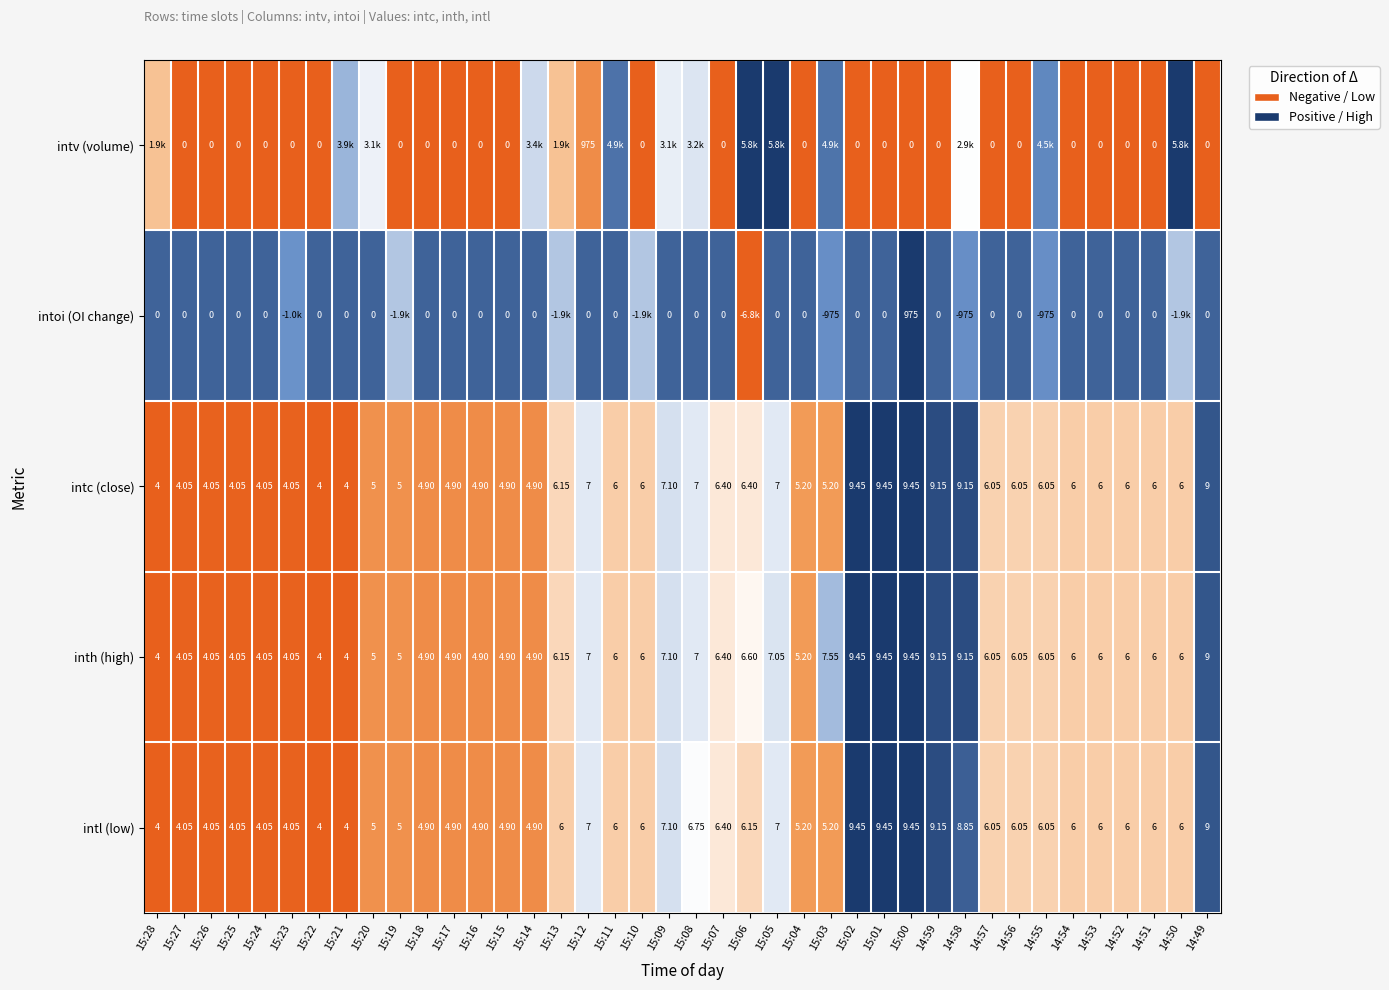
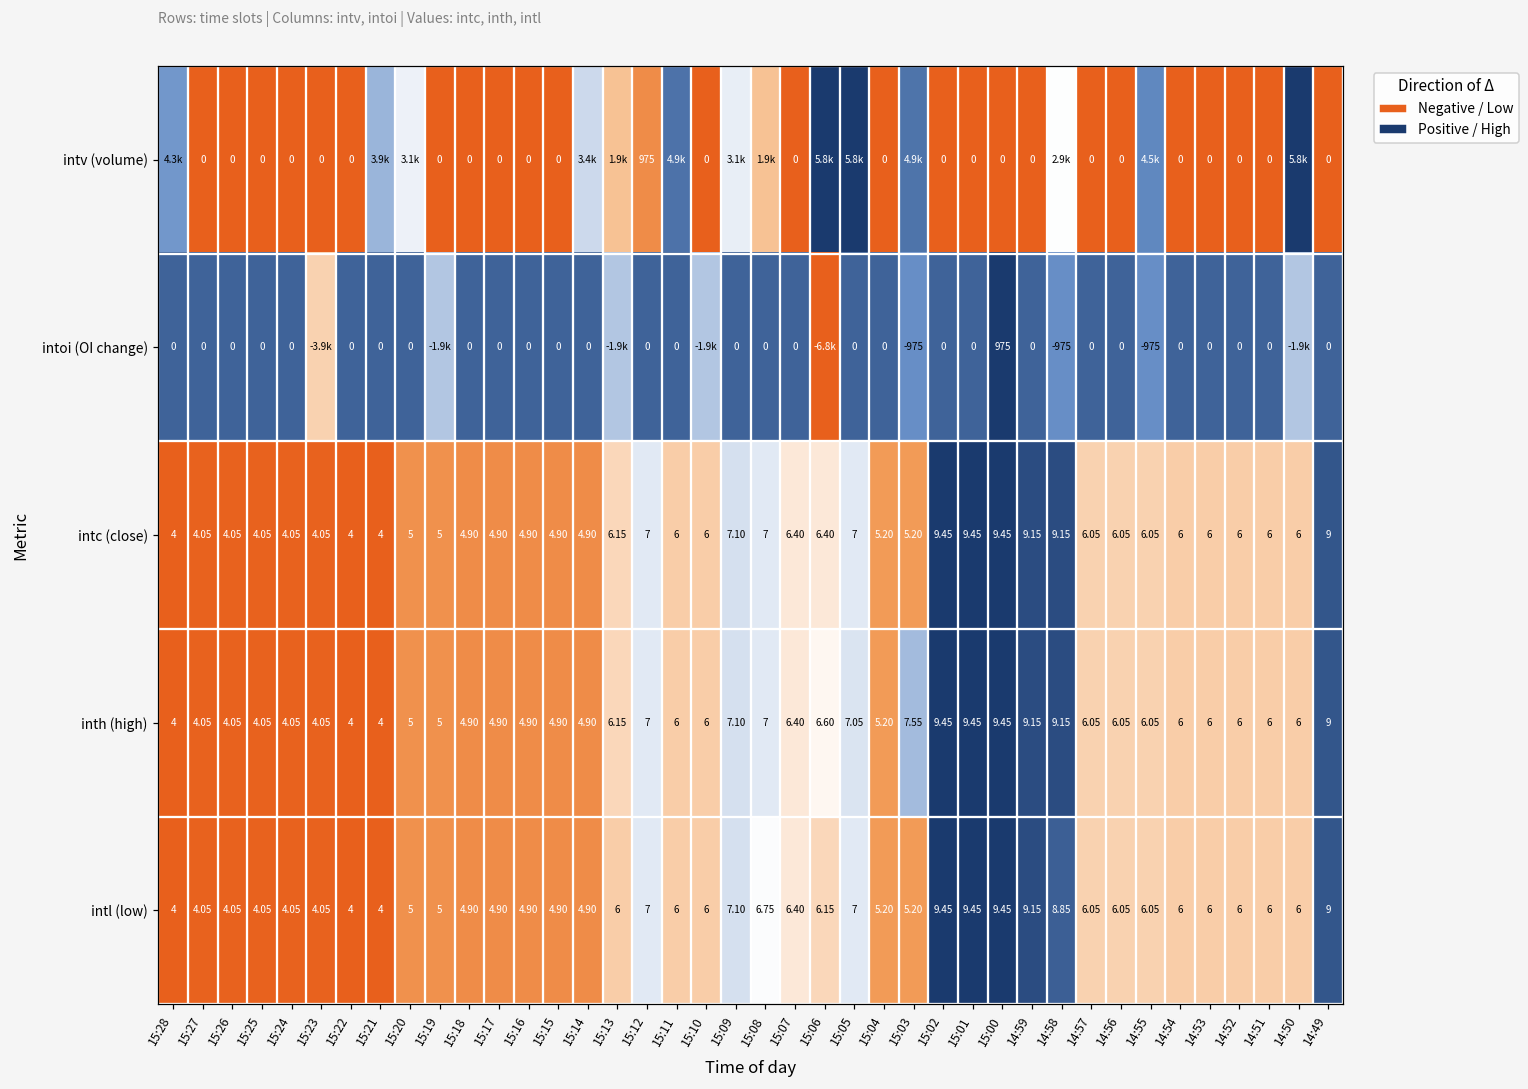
intv (volume), 15:28: 1.9k -> 4.3k
intv (volume), 15:08: 3.2k -> 1.9k
intoi (OI change), 15:23: -1.0k -> -3.9k
